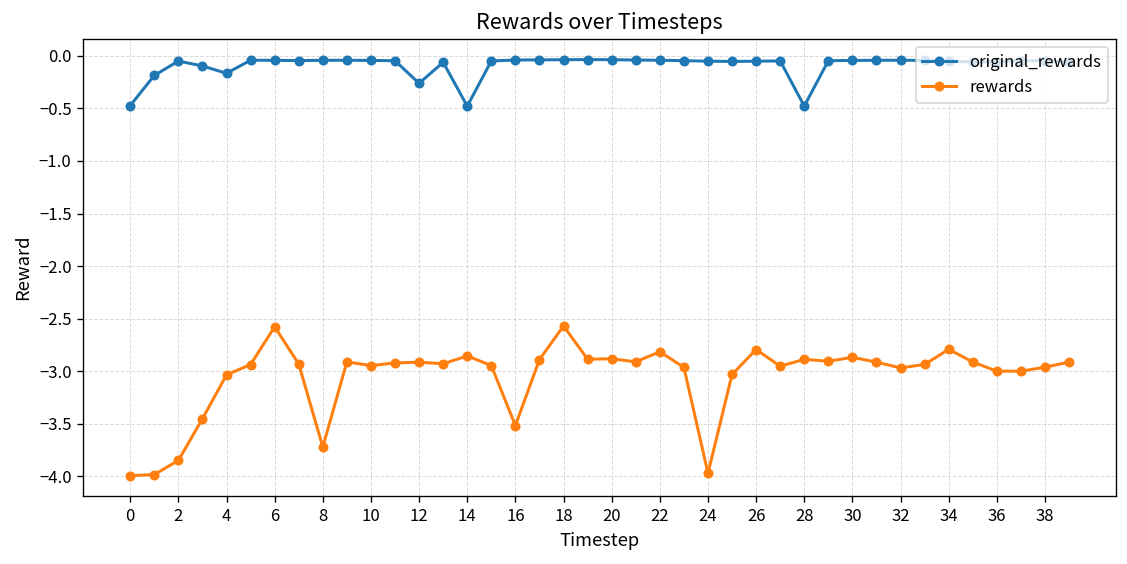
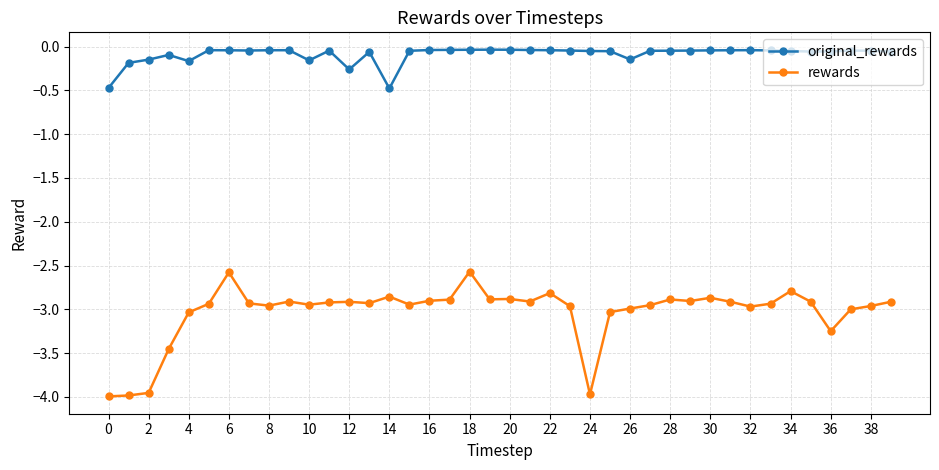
original_rewards, 2: 0.0 -> -0.1
rewards, 2: -3.8 -> -4.0
rewards, 8: -3.7 -> -3.0
original_rewards, 10: 0.0 -> -0.2
rewards, 16: -3.5 -> -2.9
original_rewards, 26: -0.05 -> -0.15
rewards, 26: -2.8 -> -3.0
original_rewards, 28: -0.5 -> 0.0
rewards, 36: -3.0 -> -3.2
